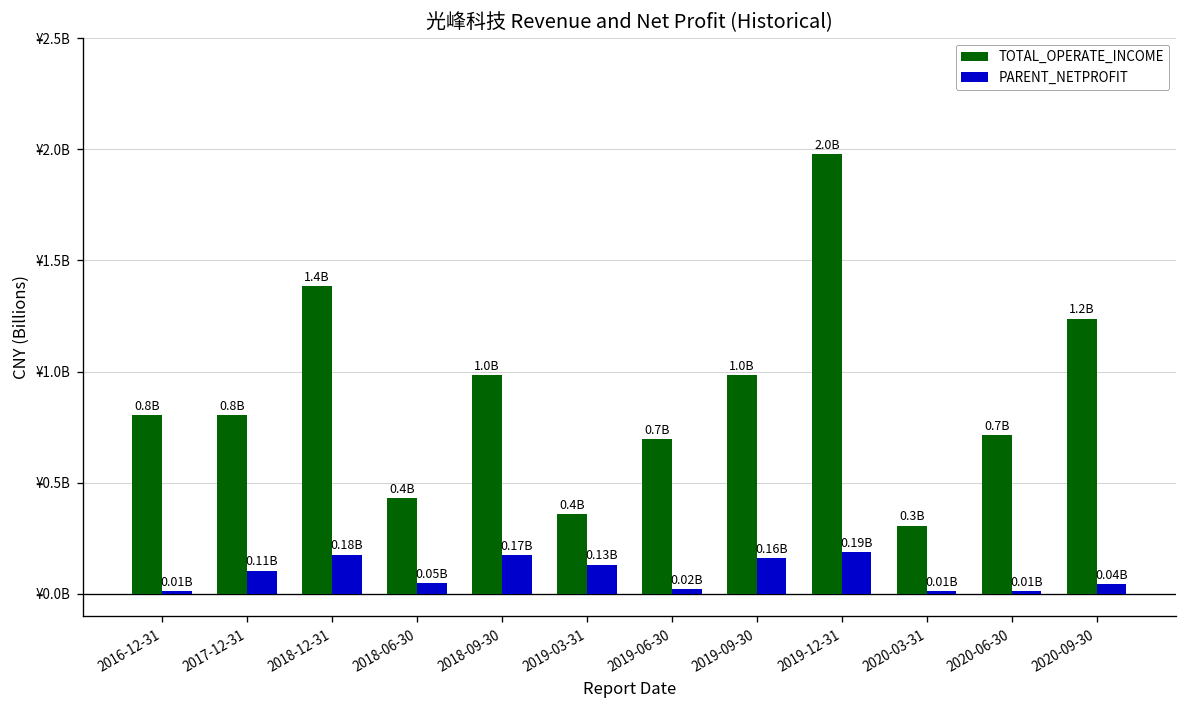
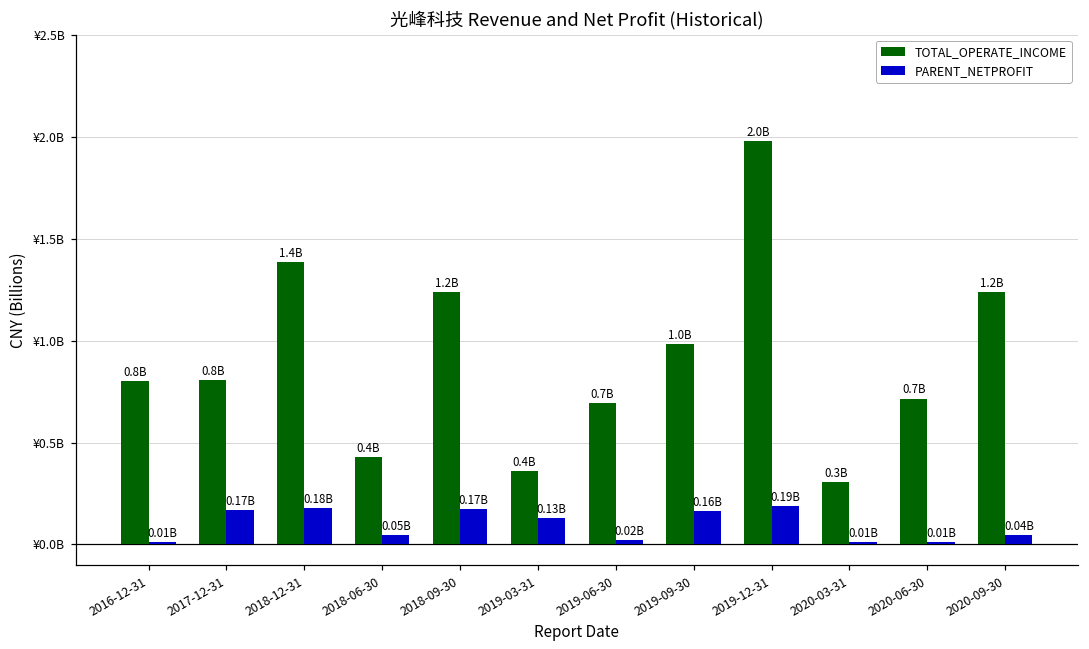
PARENT_NETPROFIT, 2017-12-31: 0.11B -> 0.17B
TOTAL_OPERATE_INCOME, 2018-09-30: 1.0B -> 1.2B
